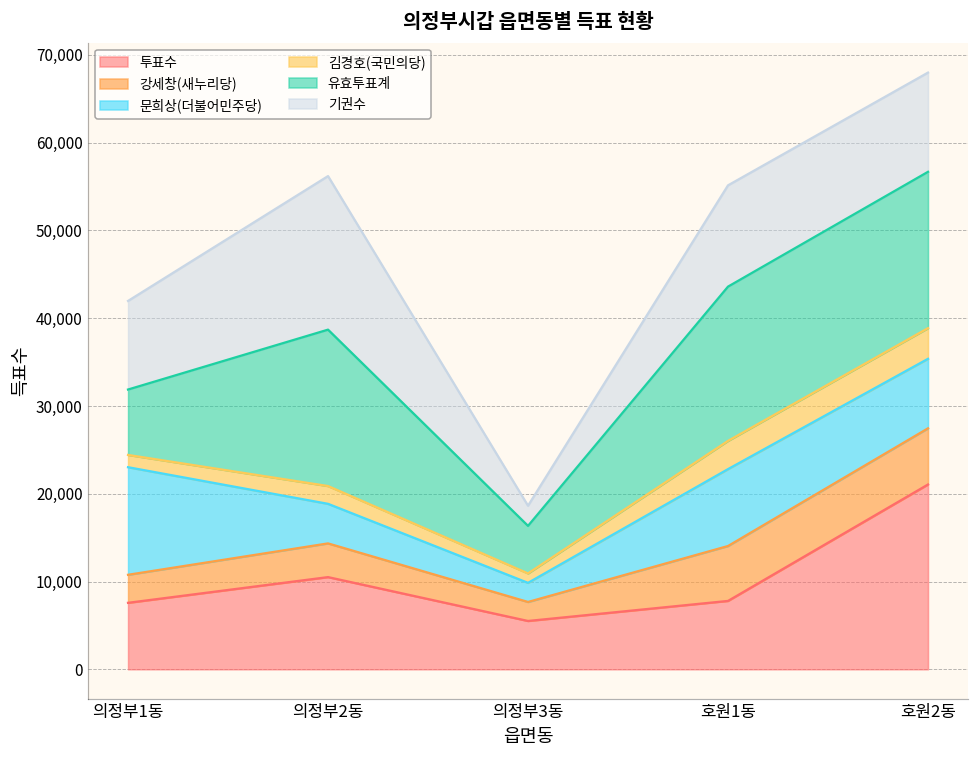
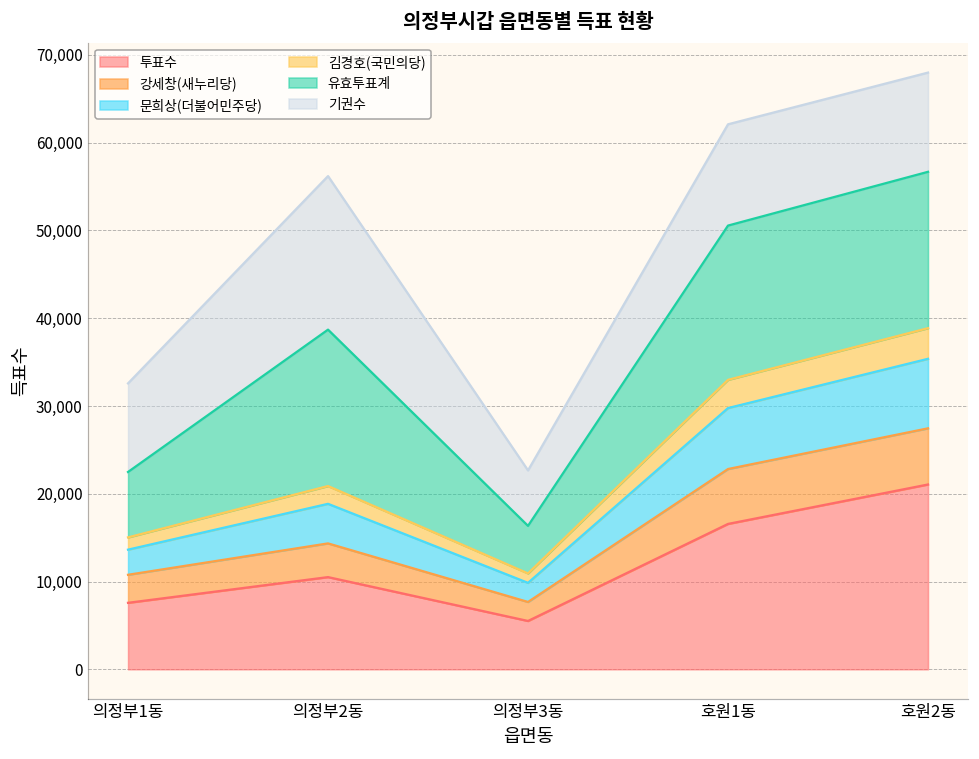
문희상(더불어민주당), 의정부1동: 12,000 -> 3,000
기권수, 의정부3동: 2,000 -> 6,000
투표수, 호원1동: 8,000 -> 17,000
문희상(더불어민주당), 호원1동: 9,000 -> 7,000
